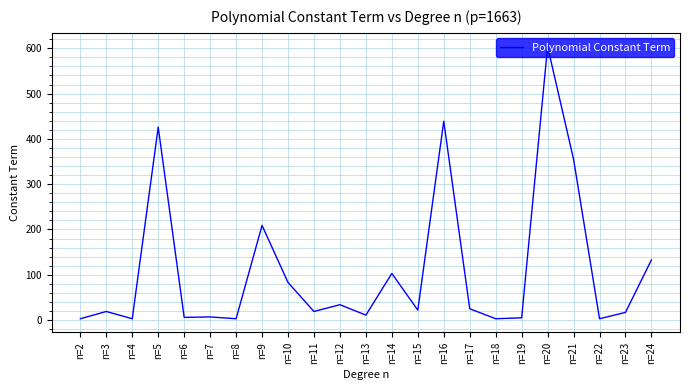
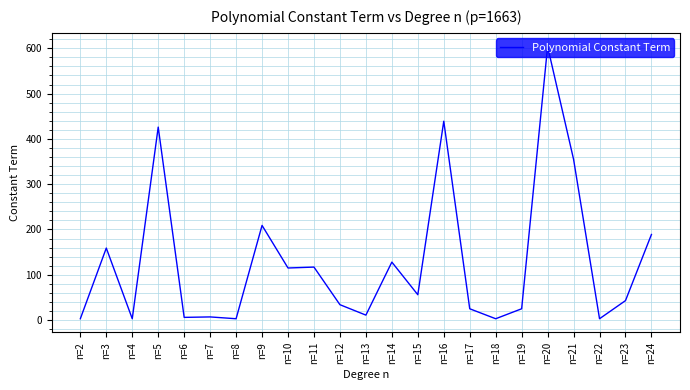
n=3: 20 -> 160
n=10: 80 -> 120
n=11: 20 -> 120
n=14: 100 -> 130
n=15: 20 -> 60
n=19: 10 -> 30
n=23: 20 -> 40
n=24: 130 -> 190
